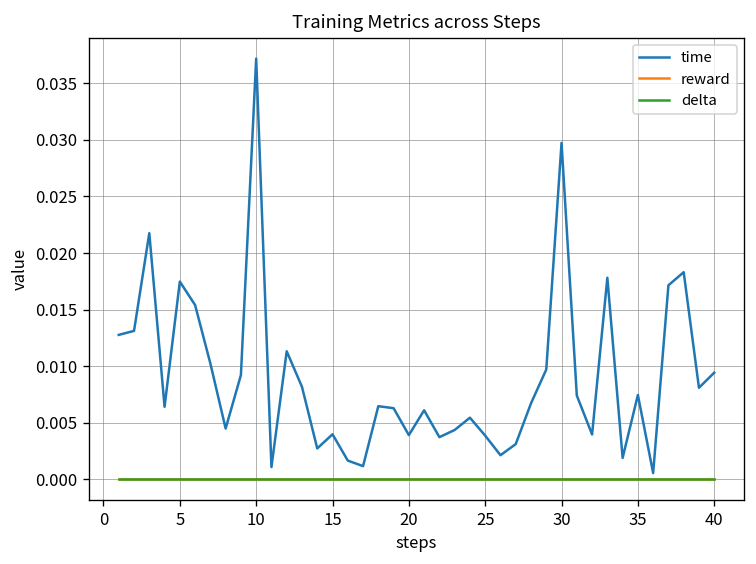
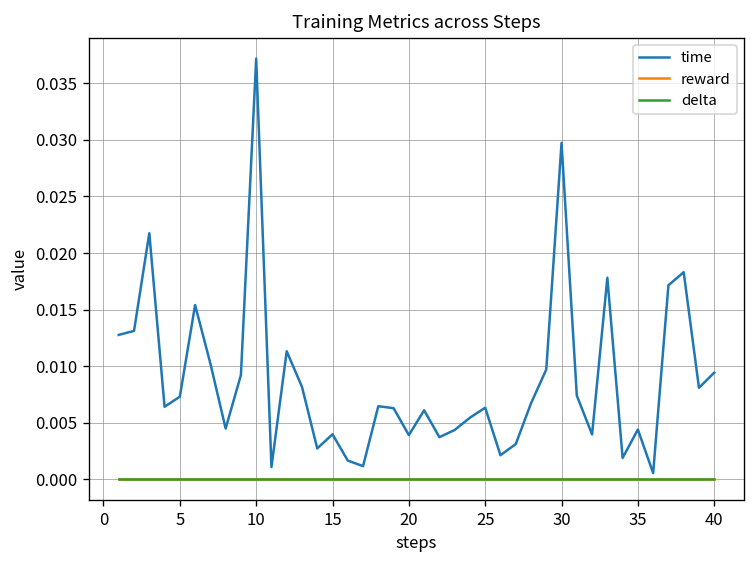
time, 5: 0.017 -> 0.007
time, 25: 0.004 -> 0.006
time, 35: 0.007 -> 0.004
